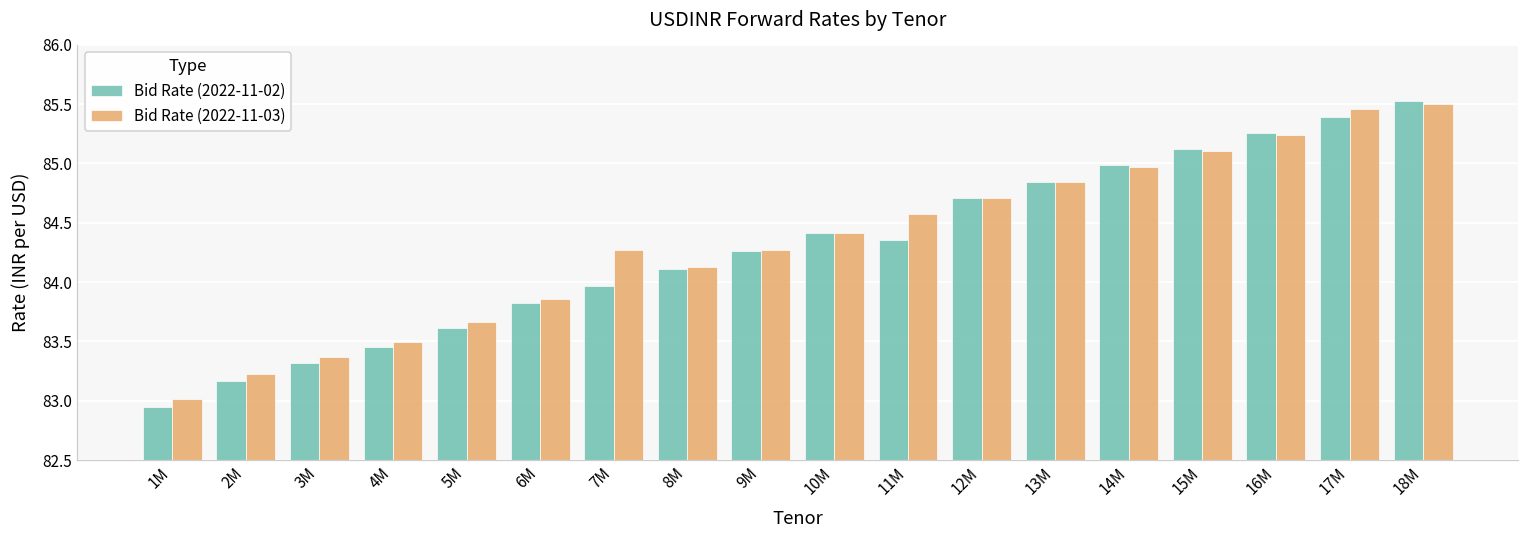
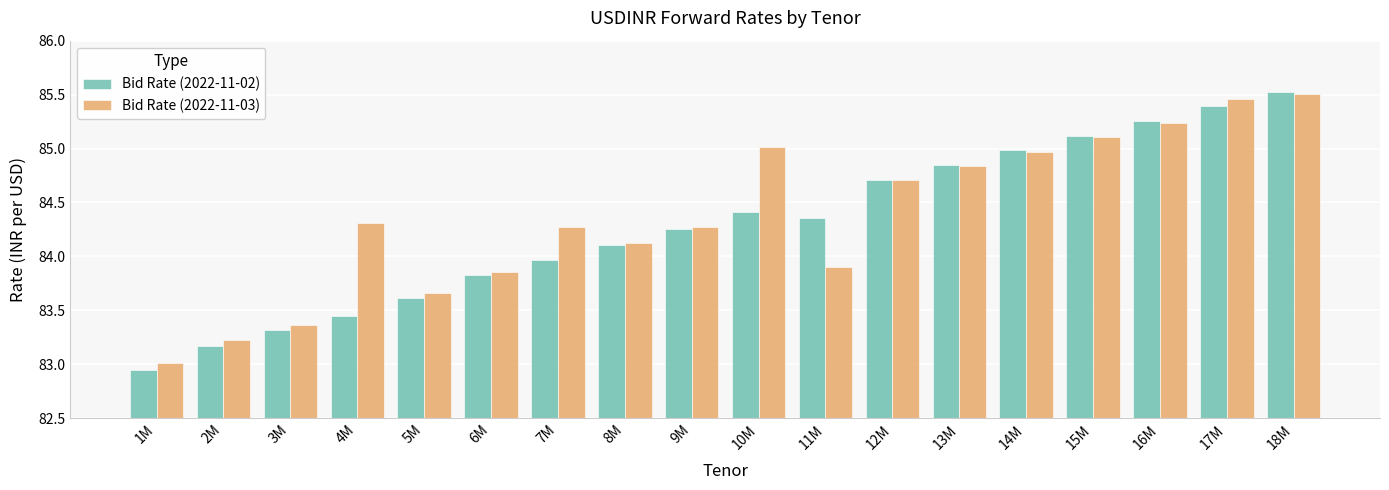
Bid Rate (2022-11-03), 4M: 83.50 -> 84.31
Bid Rate (2022-11-03), 10M: 84.42 -> 85.02
Bid Rate (2022-11-03), 11M: 84.57 -> 83.90
